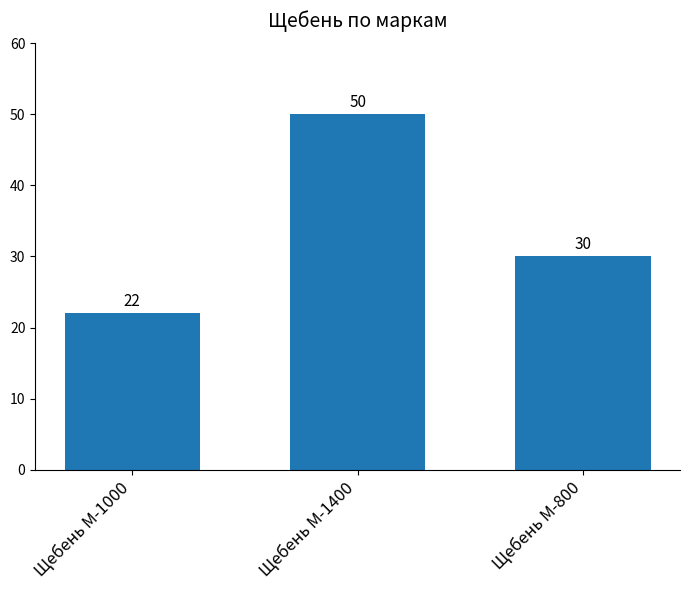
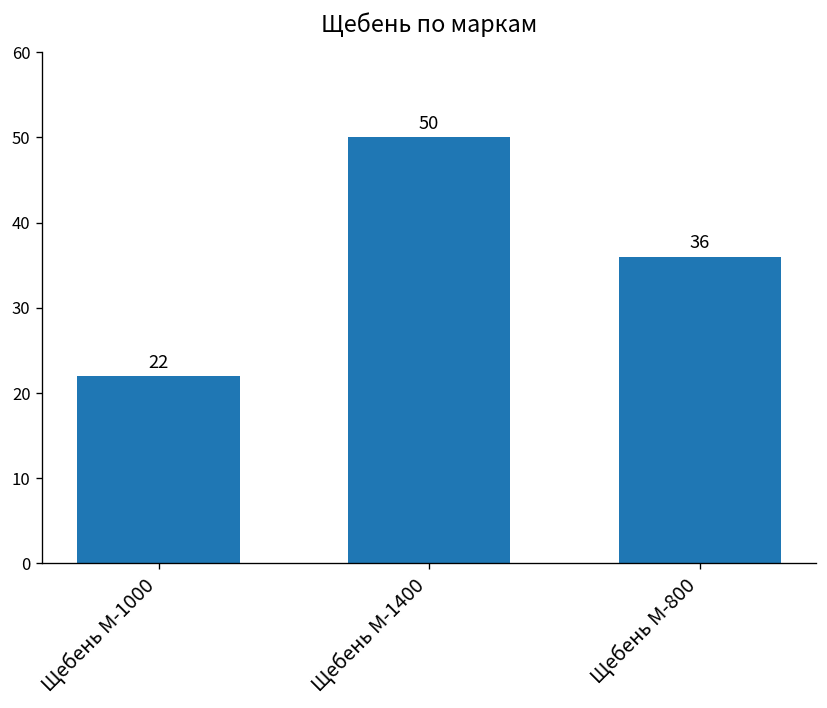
Щебень М-800: 30 -> 36
